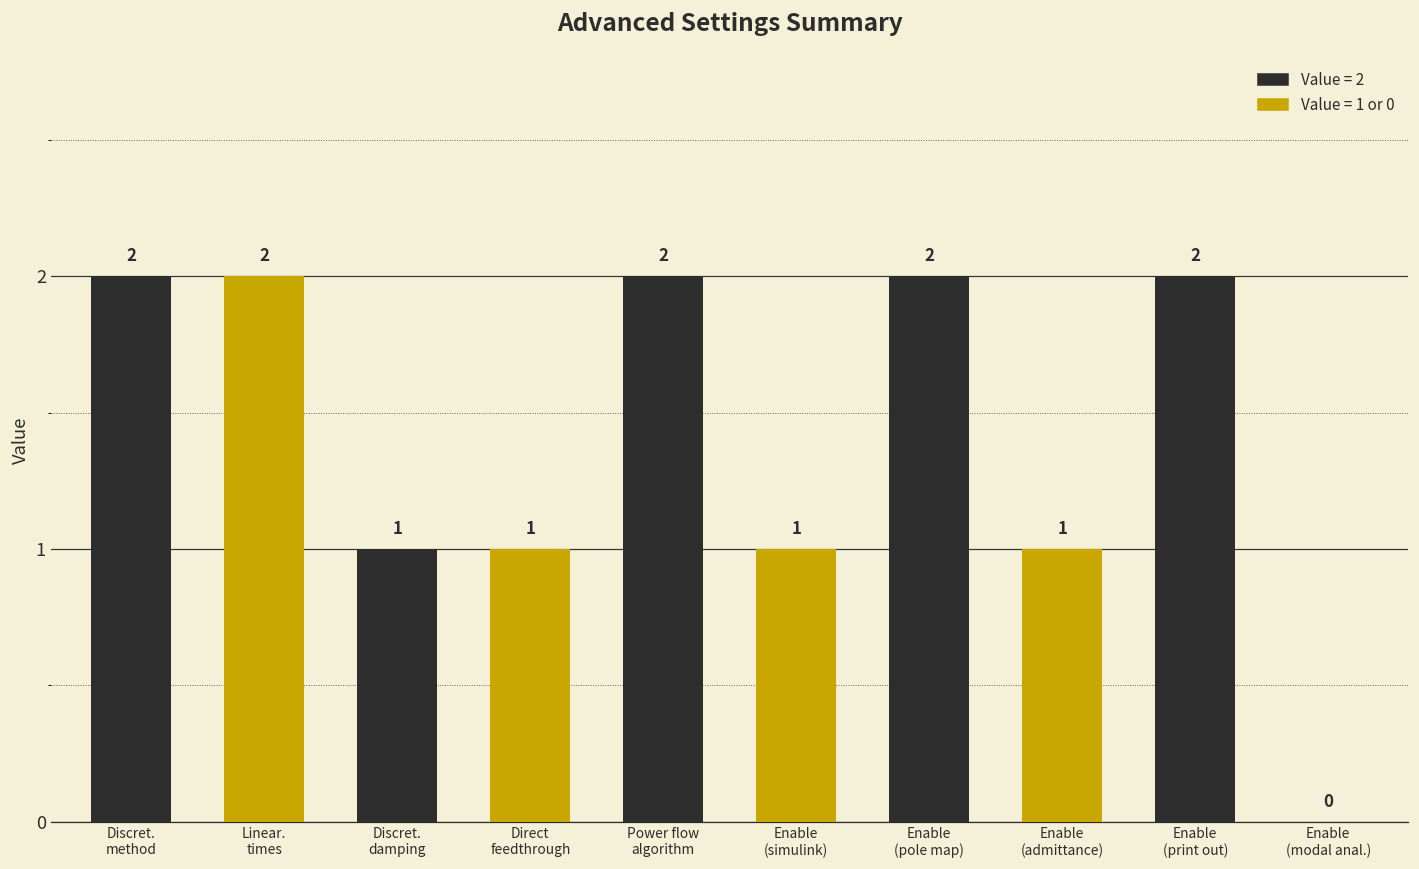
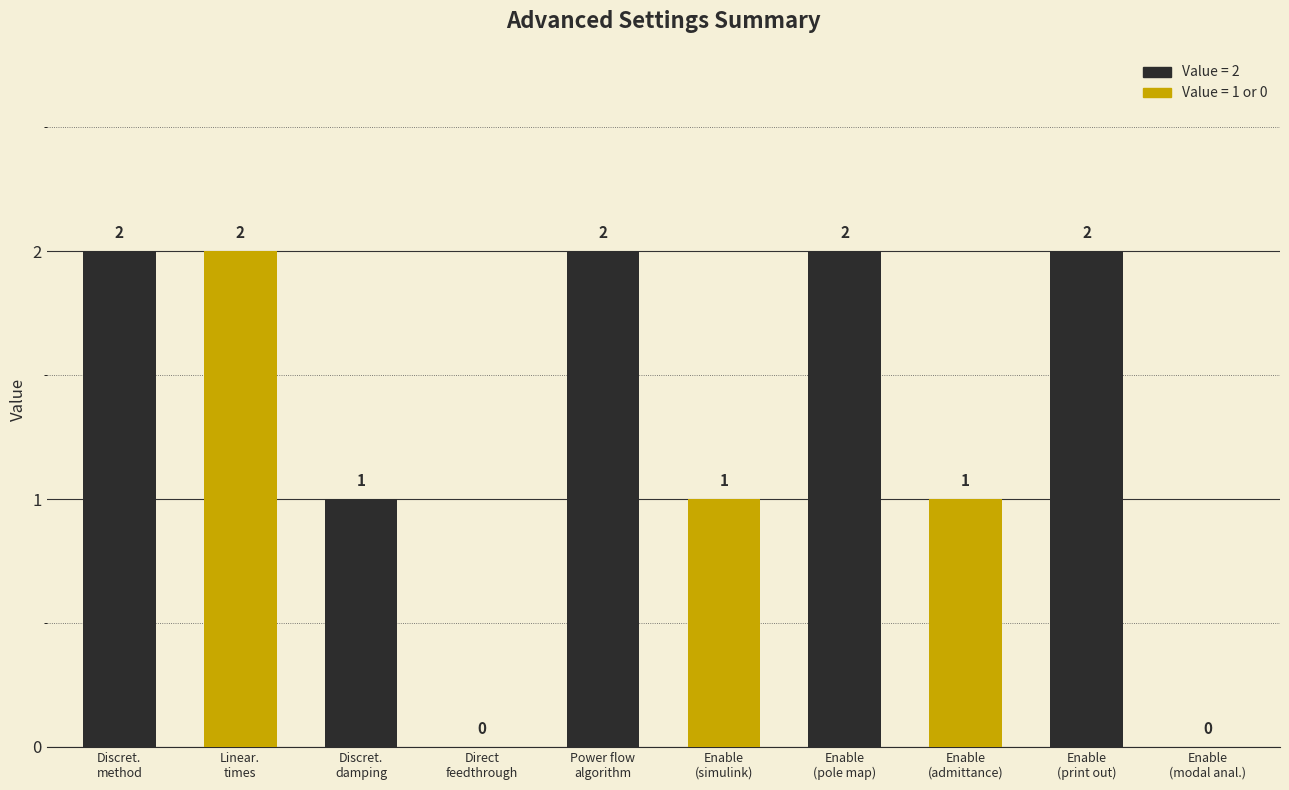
Direct feedthrough: 1 -> 0
